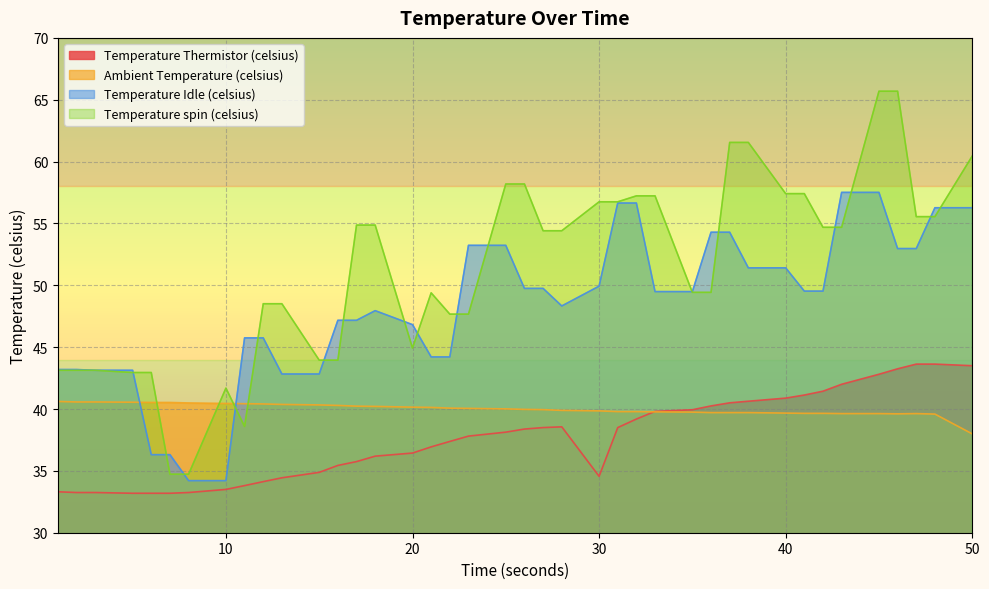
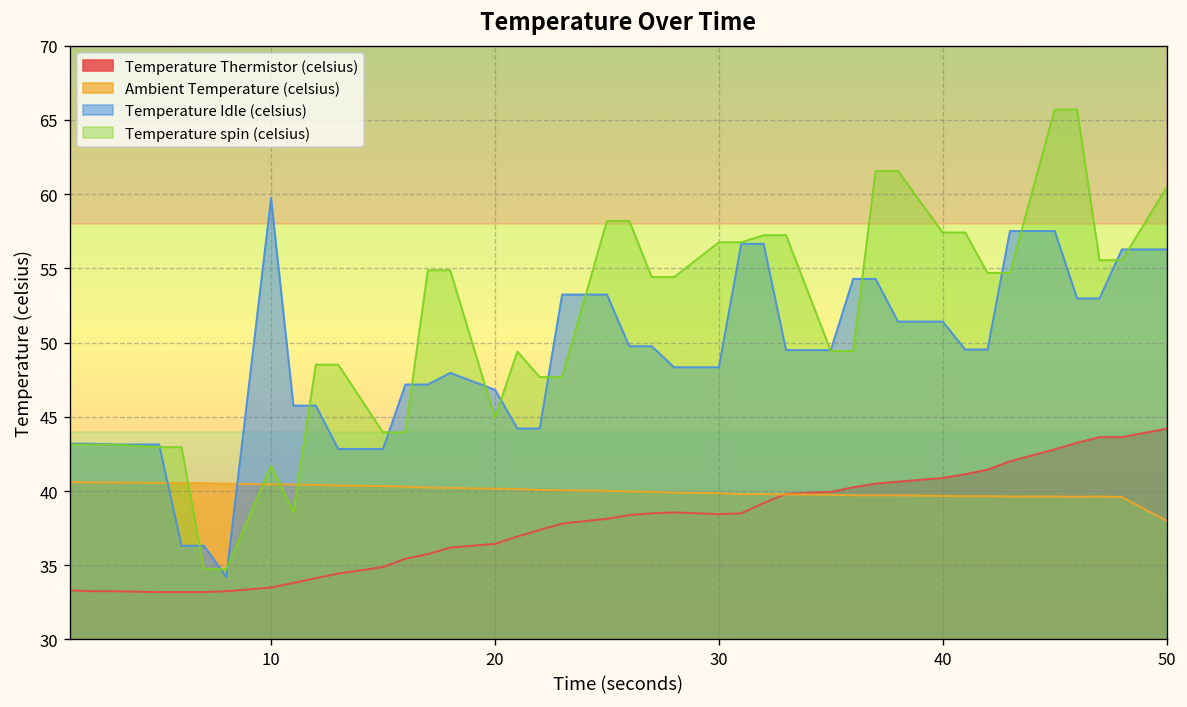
Temperature Idle (celsius), 10: 34.2 -> 59.7
Temperature Thermistor (celsius), 30: 34.6 -> 38.4
Temperature Idle (celsius), 30: 49.9 -> 48.3
Temperature Thermistor (celsius), 50: 43.5 -> 44.2
